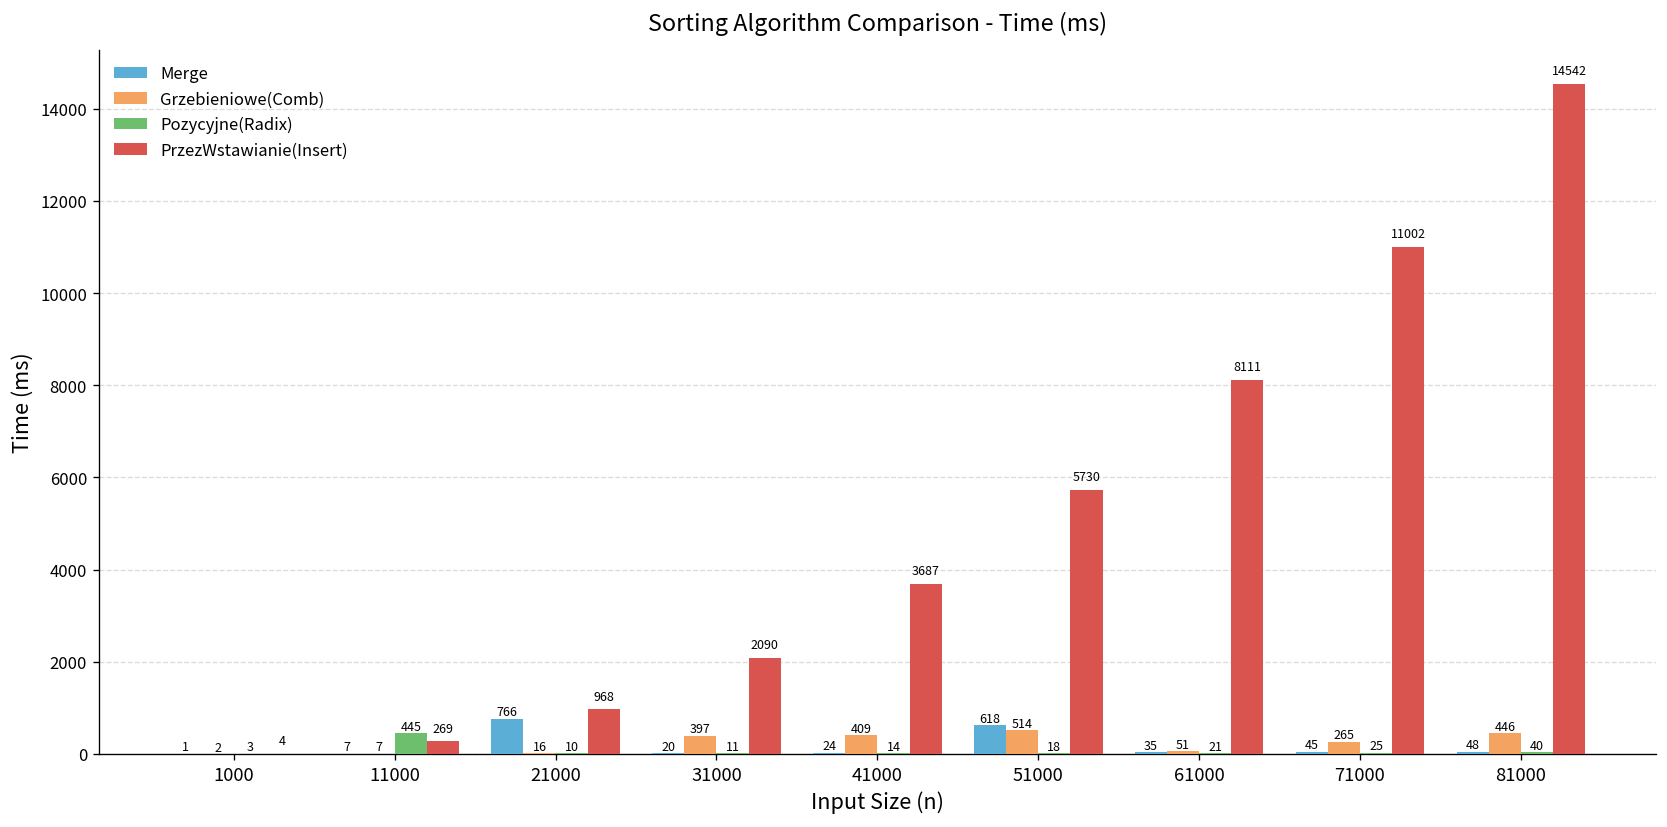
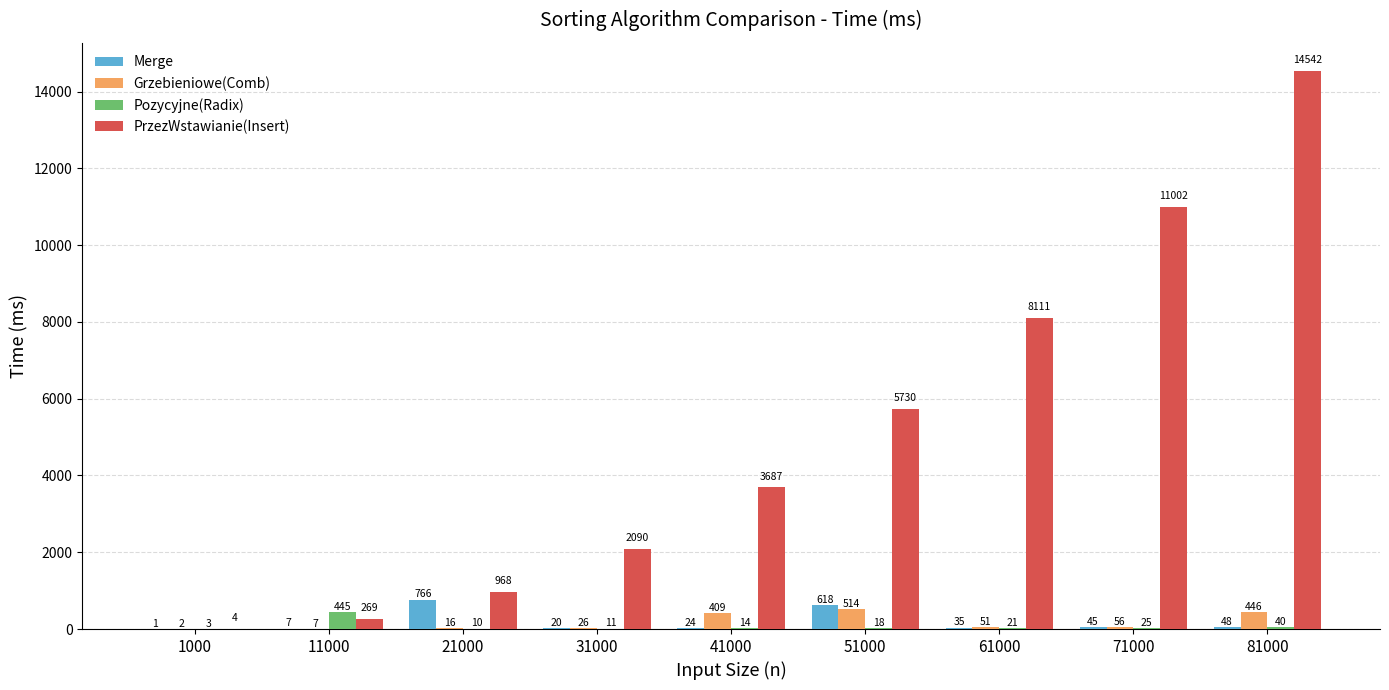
Grzebieniowe(Comb), 31000: 397 -> 26
Grzebieniowe(Comb), 71000: 265 -> 56
